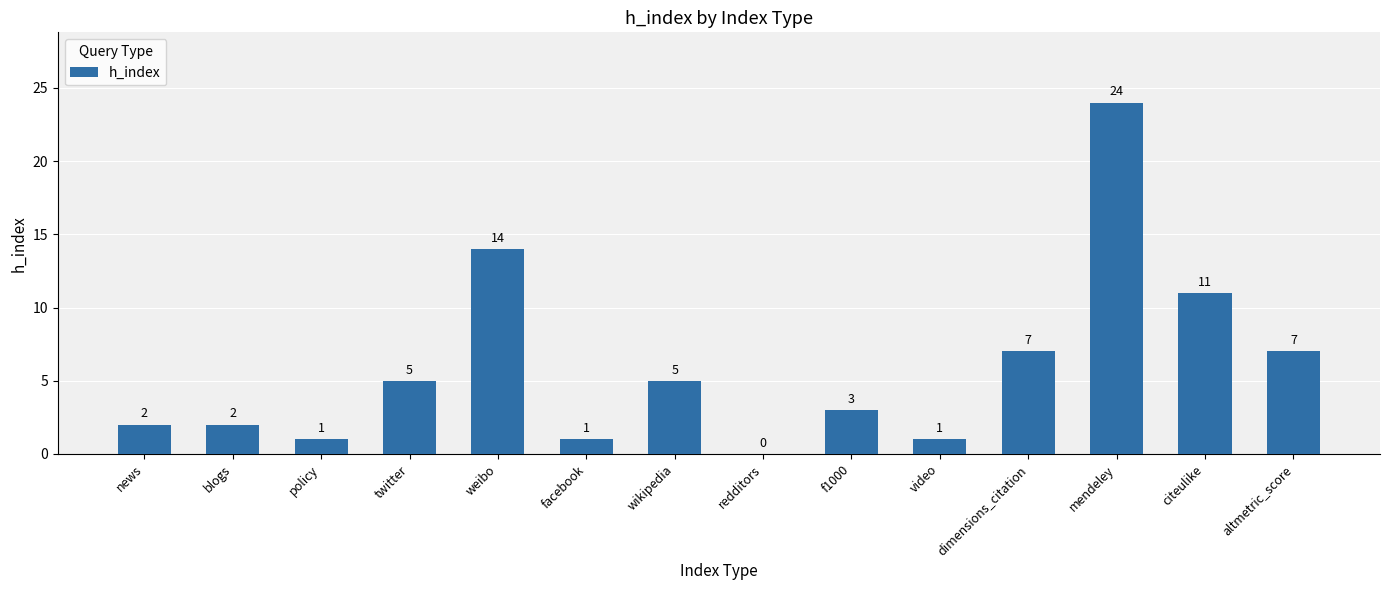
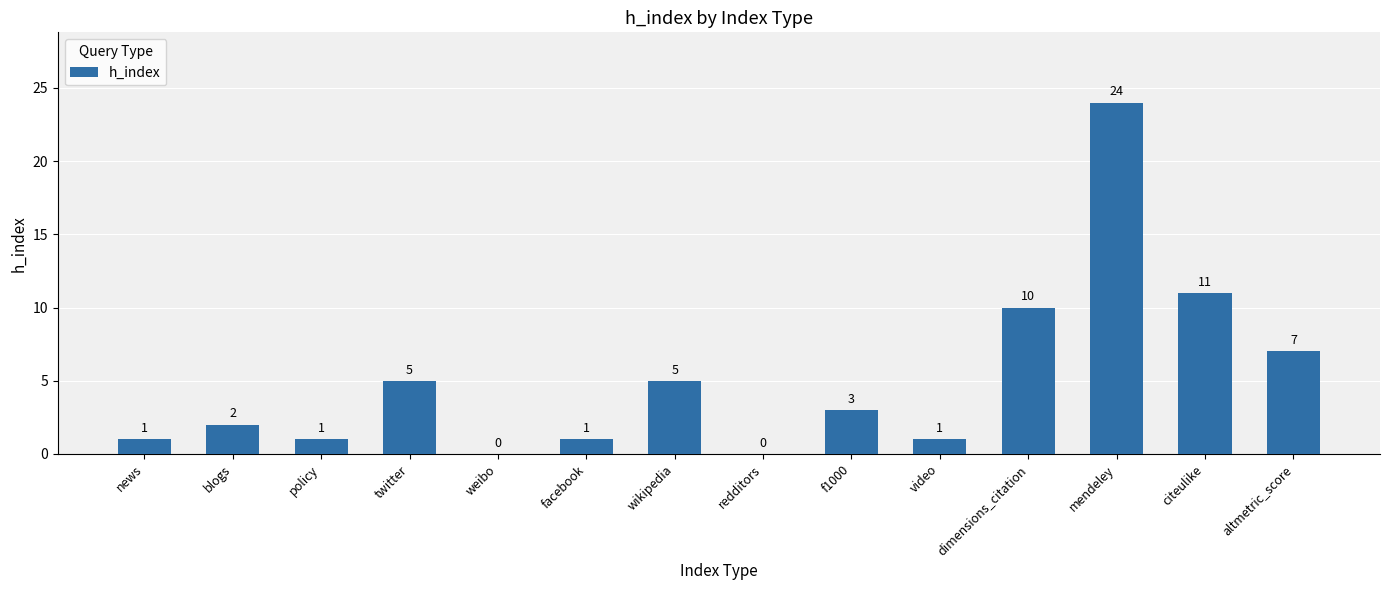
news: 2 -> 1
weibo: 14 -> 0
dimensions_citation: 7 -> 10
